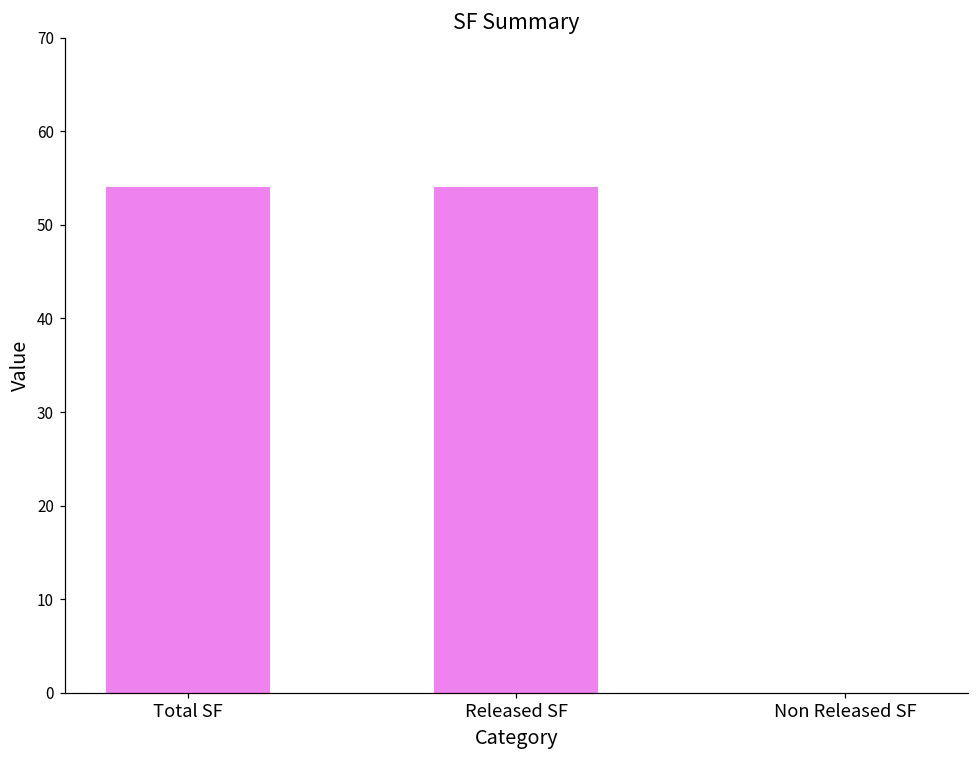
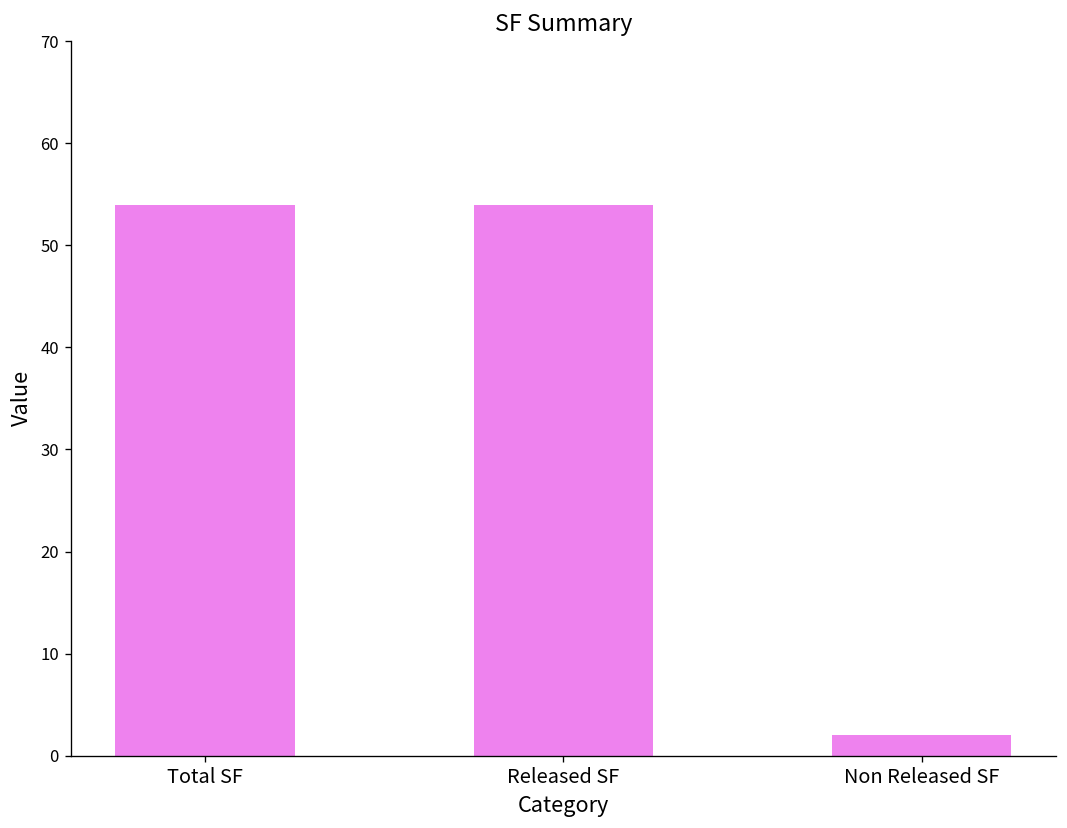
Non Released SF: 0 -> 2
